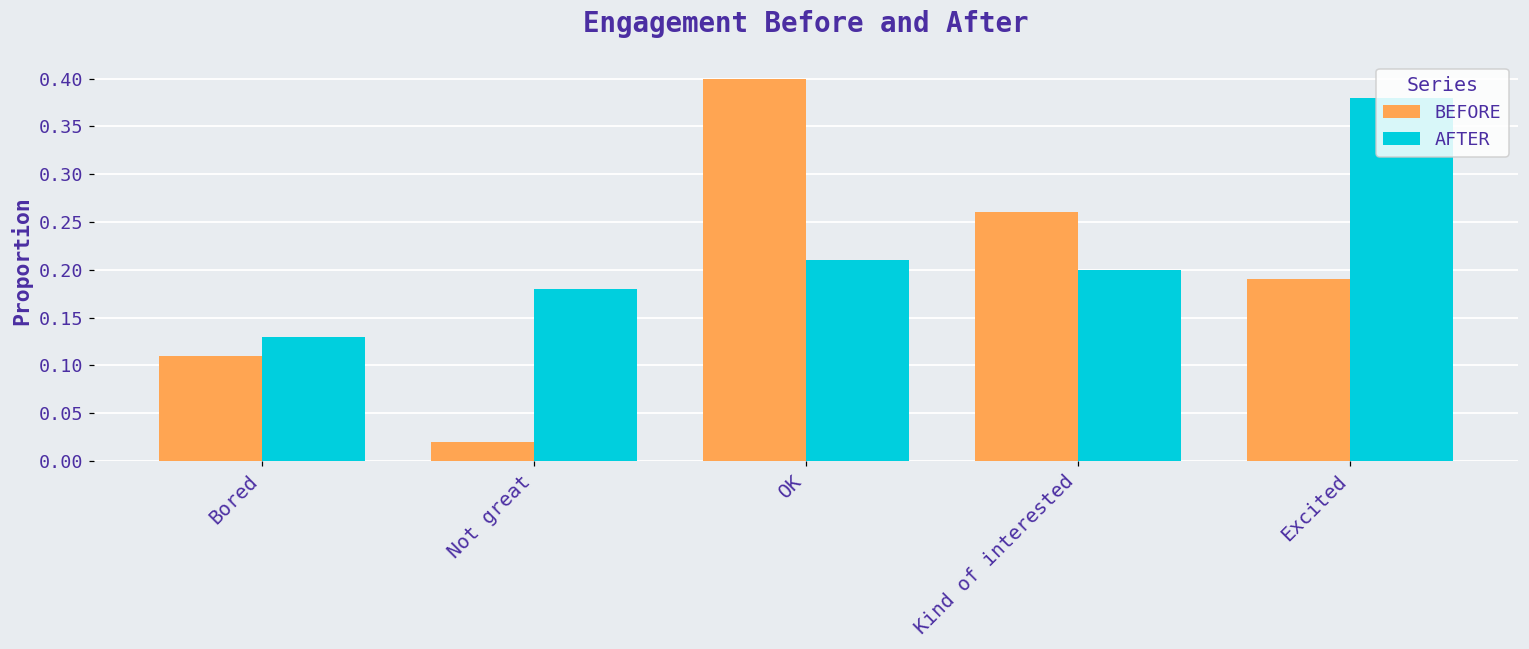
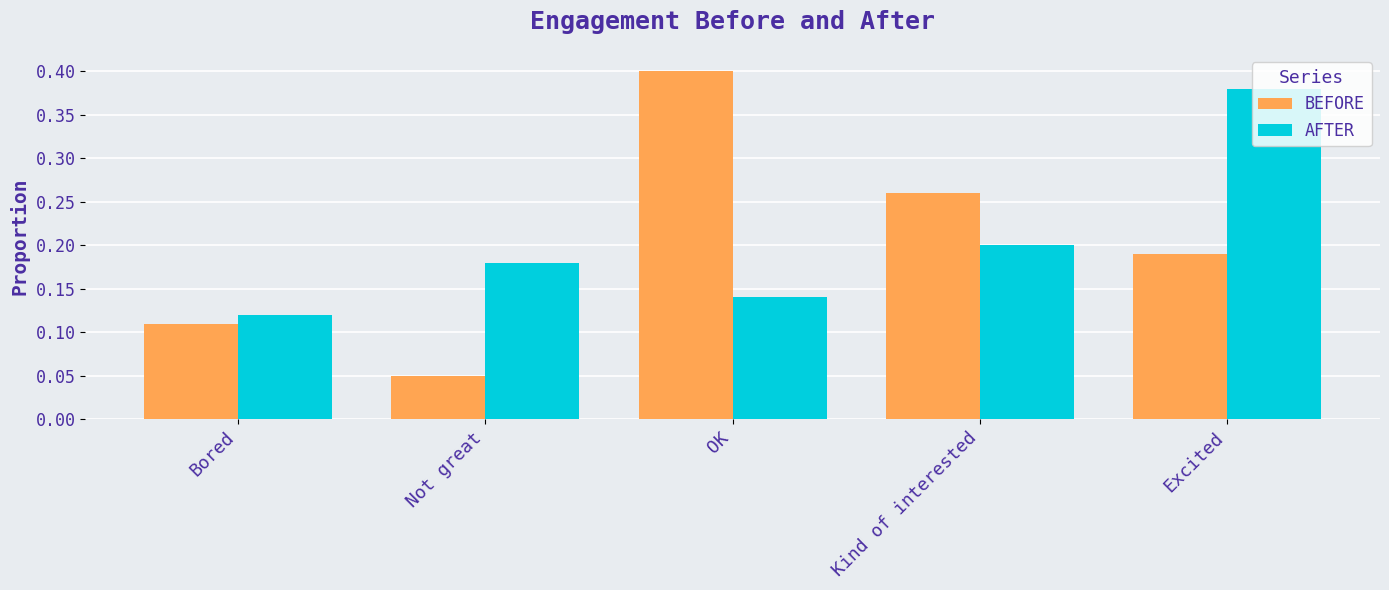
AFTER, Bored: 0.13 -> 0.12
BEFORE, Not great: 0.02 -> 0.05
AFTER, OK: 0.21 -> 0.14
